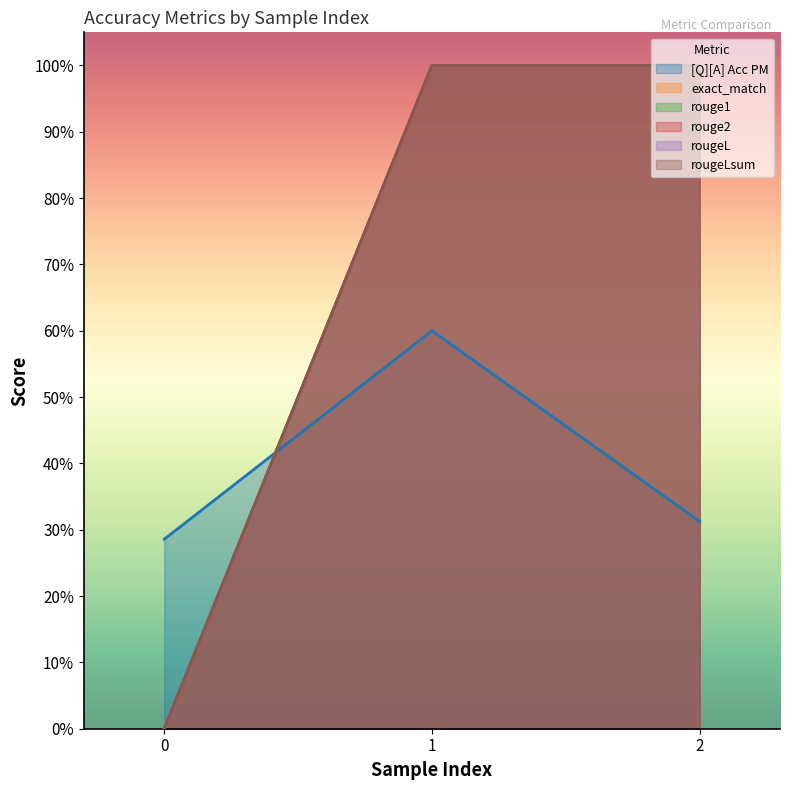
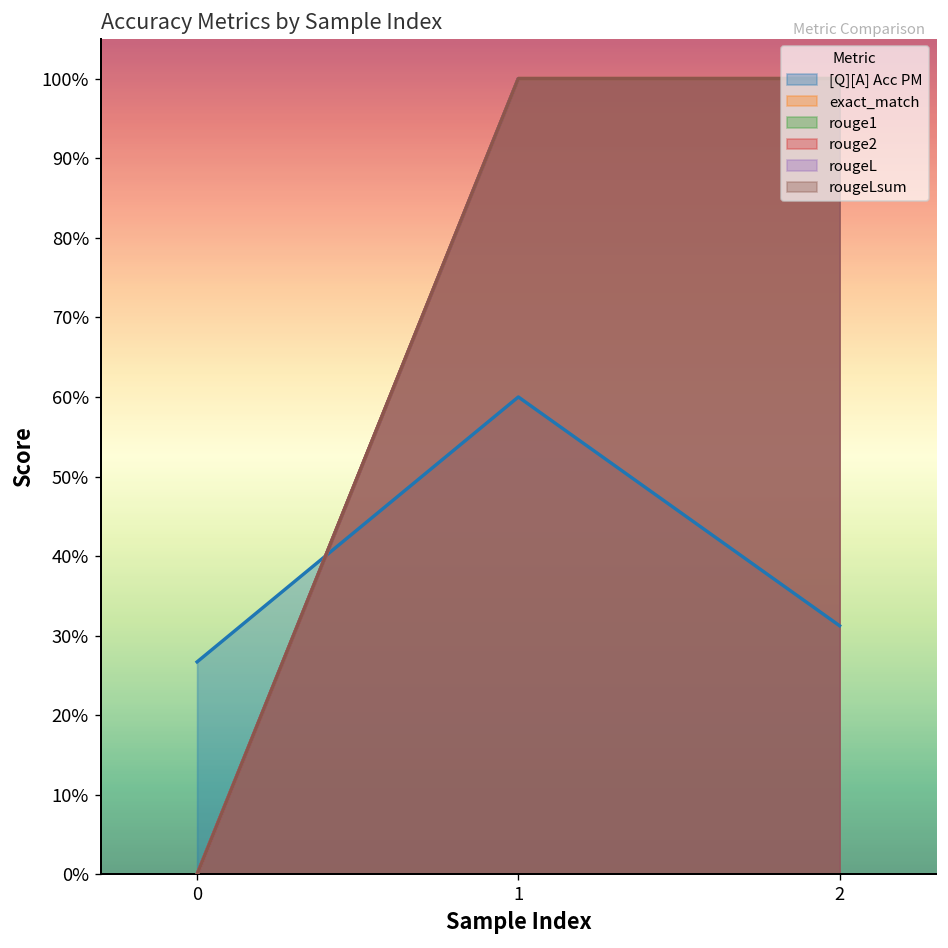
[Q][A] Acc PM, 0: 29% -> 27%
